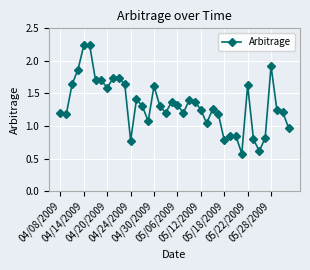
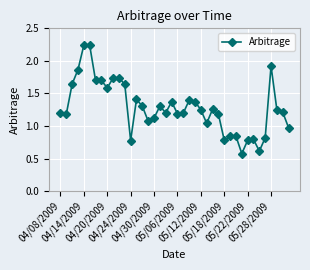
04/30/2009: 1.6 -> 1.1
05/06/2009: 1.3 -> 1.2
05/22/2009: 1.6 -> 0.8
